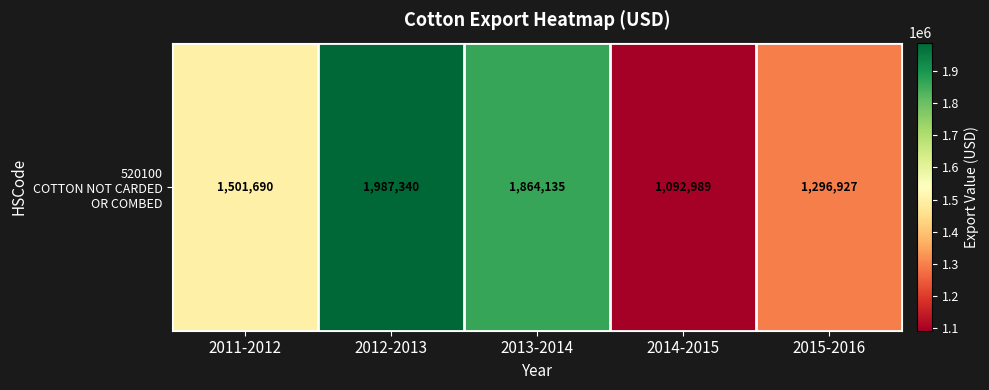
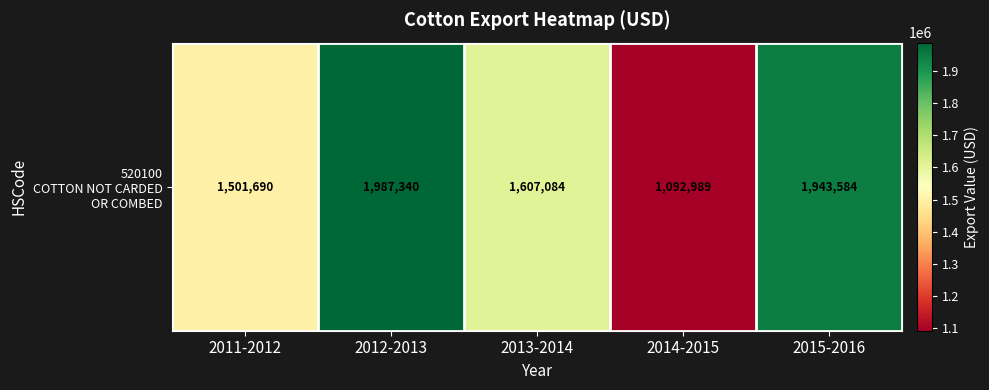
520100 COTTON NOT CARDED OR COMBED, 2013-2014: 1,864,135 -> 1,607,084
520100 COTTON NOT CARDED OR COMBED, 2015-2016: 1,296,927 -> 1,943,584
